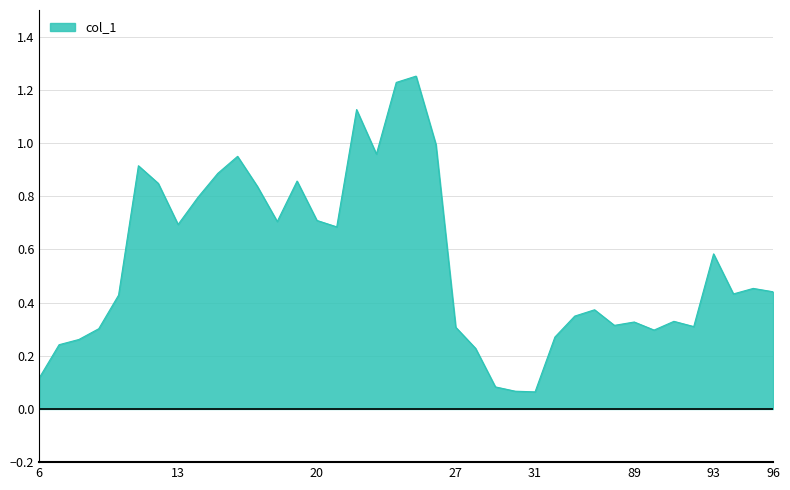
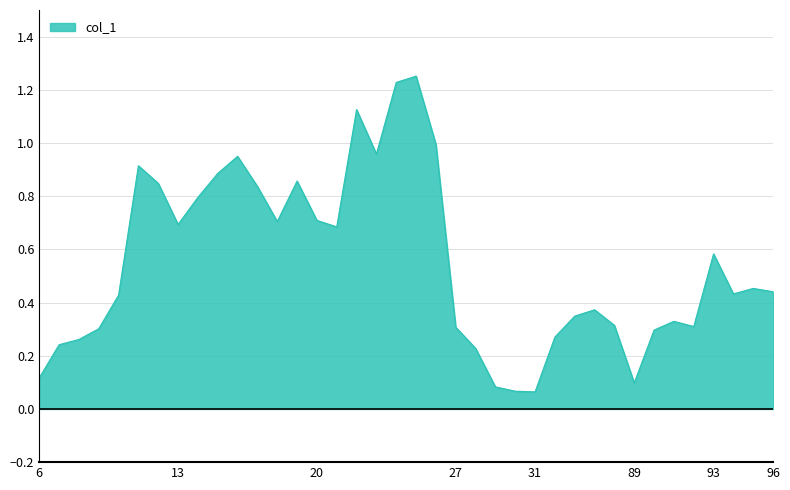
89: 0.33 -> 0.10
